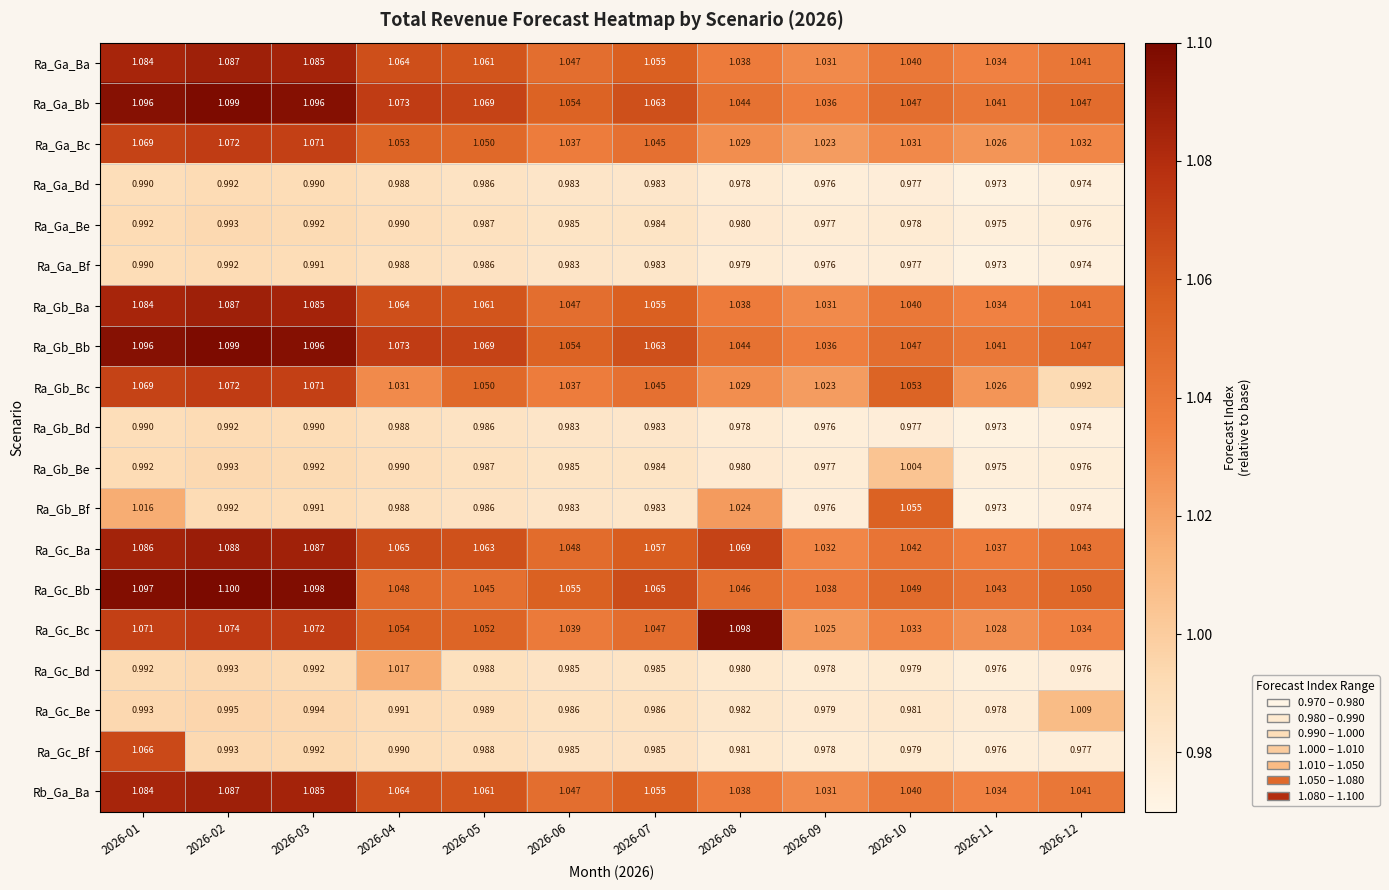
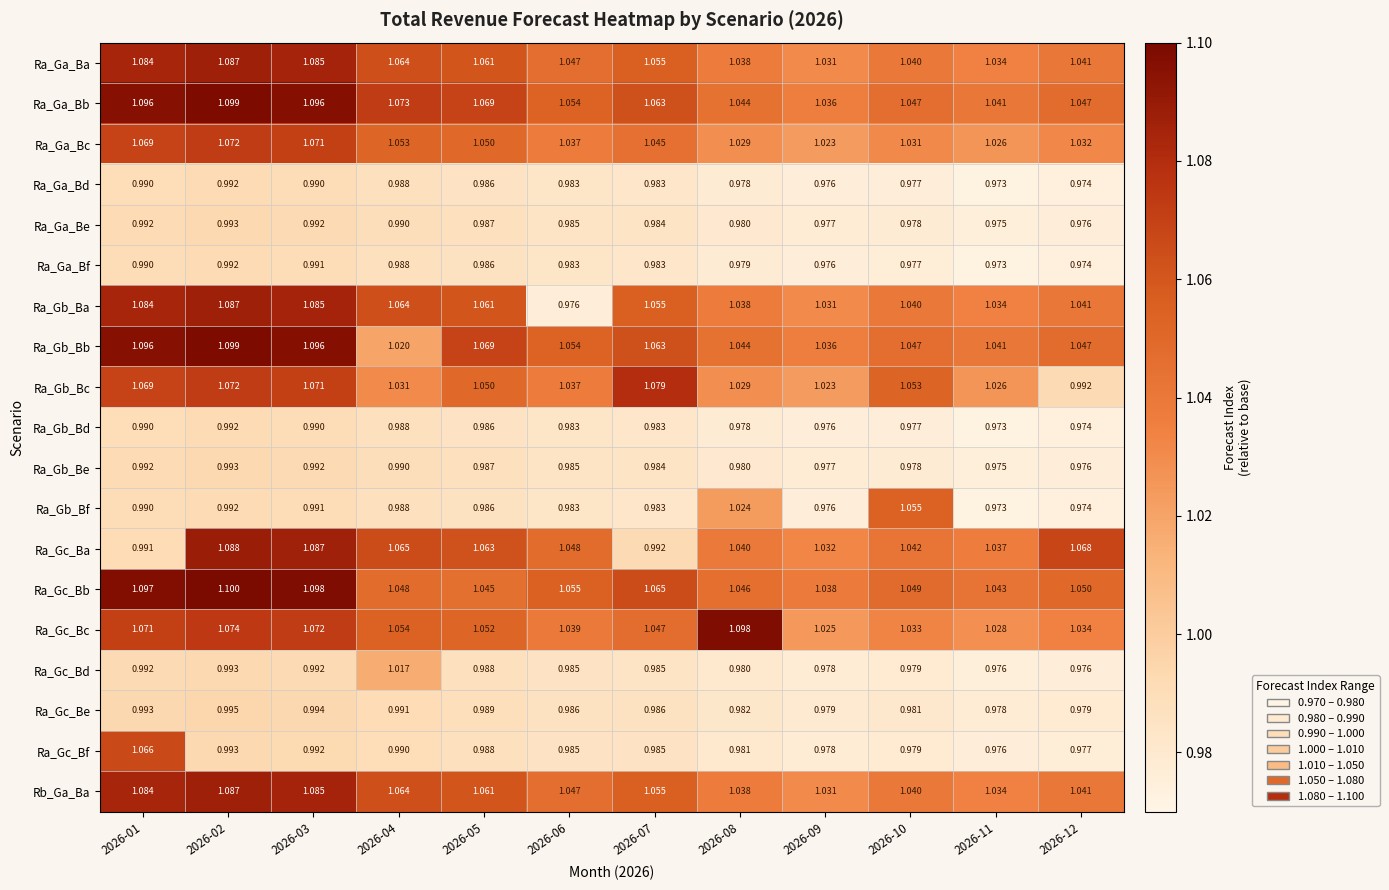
Ra_Gb_Ba, 2026-06: 1.047 -> 0.976
Ra_Gb_Bb, 2026-04: 1.073 -> 1.020
Ra_Gb_Bc, 2026-07: 1.045 -> 1.079
Ra_Gb_Be, 2026-10: 1.004 -> 0.978
Ra_Gb_Bf, 2026-01: 1.016 -> 0.990
Ra_Gc_Ba, 2026-01: 1.086 -> 0.991
Ra_Gc_Ba, 2026-07: 1.057 -> 0.992
Ra_Gc_Ba, 2026-08: 1.069 -> 1.040
Ra_Gc_Ba, 2026-12: 1.043 -> 1.068
Ra_Gc_Be, 2026-12: 1.009 -> 0.979
